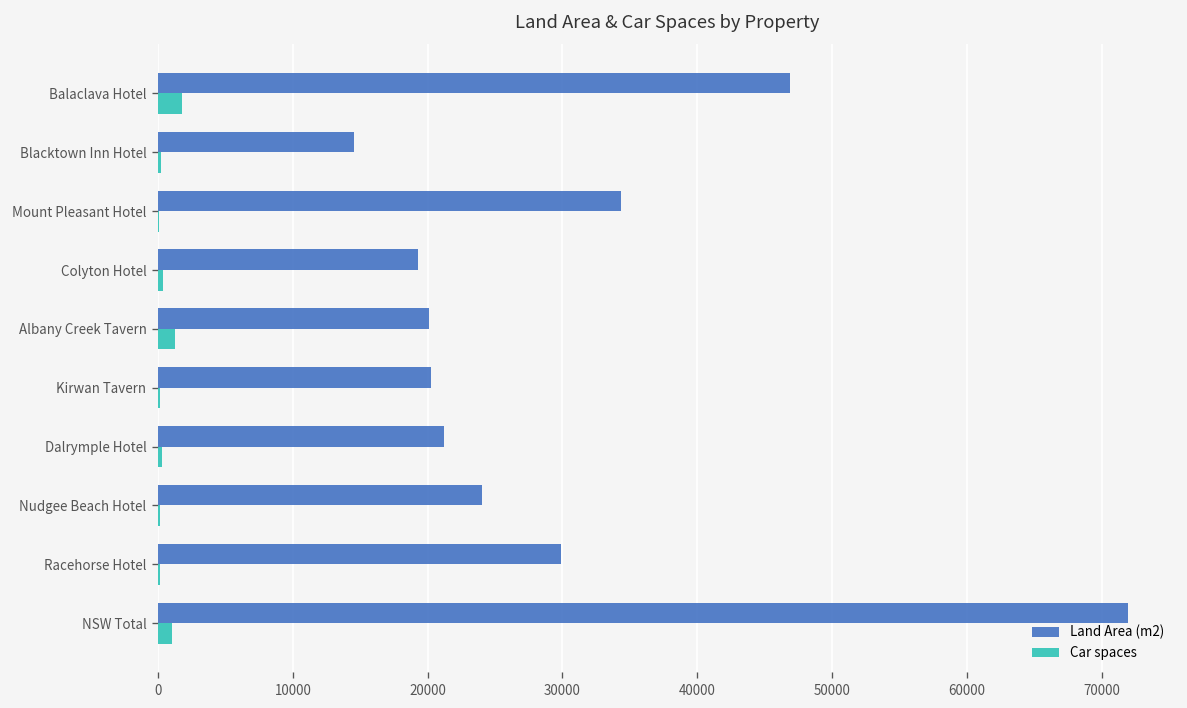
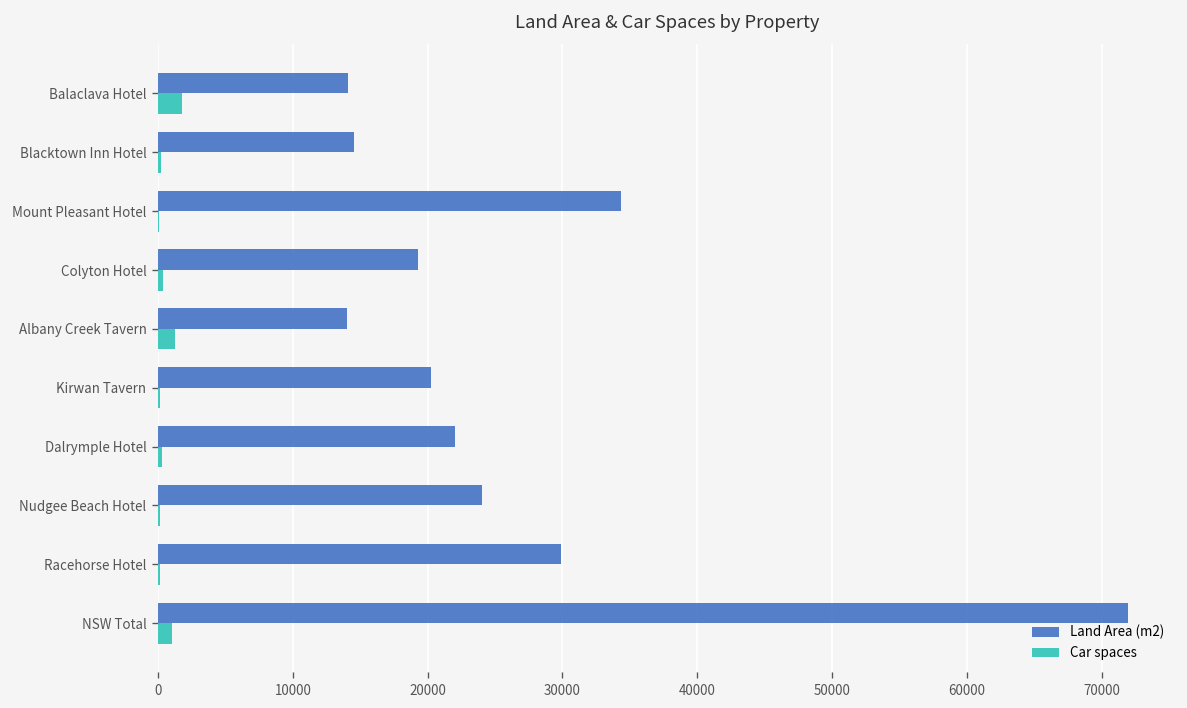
Land Area (m2), Balaclava Hotel: 46900 -> 14100
Land Area (m2), Albany Creek Tavern: 20100 -> 14000
Land Area (m2), Dalrymple Hotel: 21200 -> 22000
